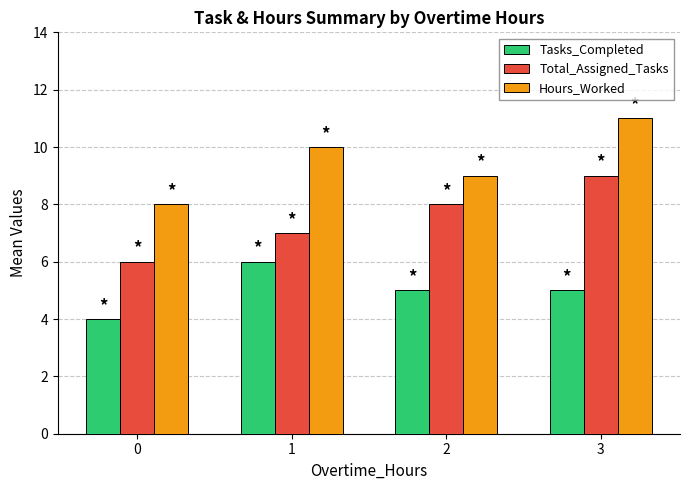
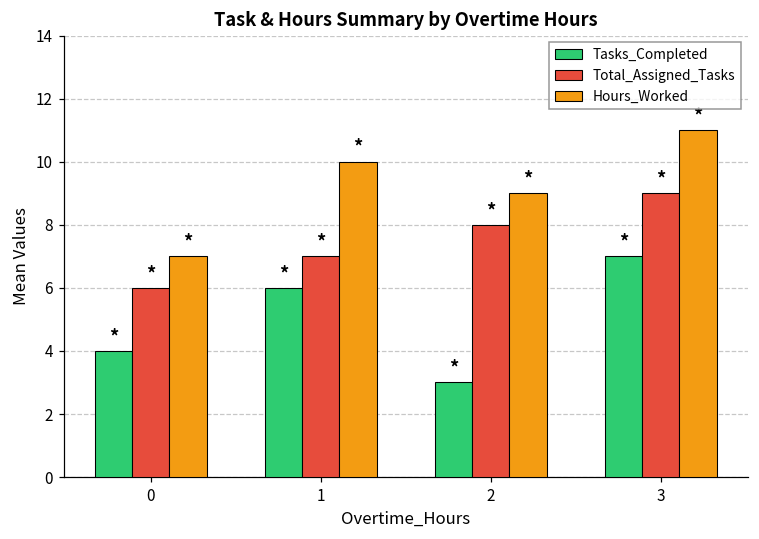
Hours_Worked, 0: 8 -> 7
Tasks_Completed, 2: 5 -> 3
Tasks_Completed, 3: 5 -> 7
